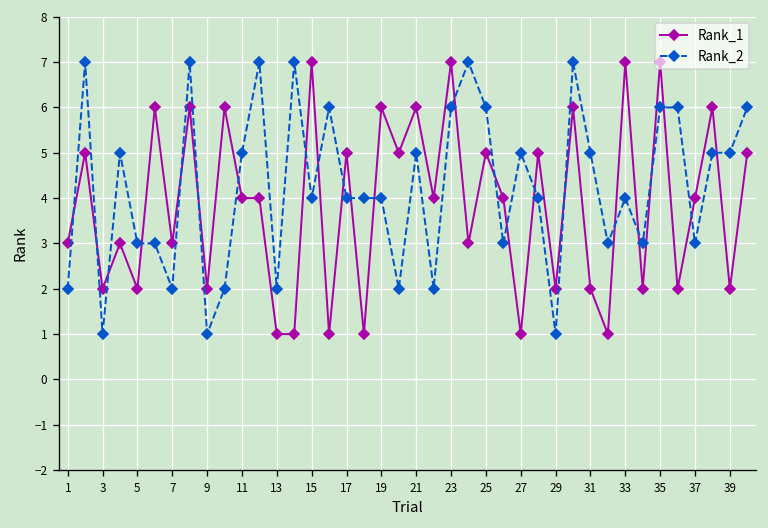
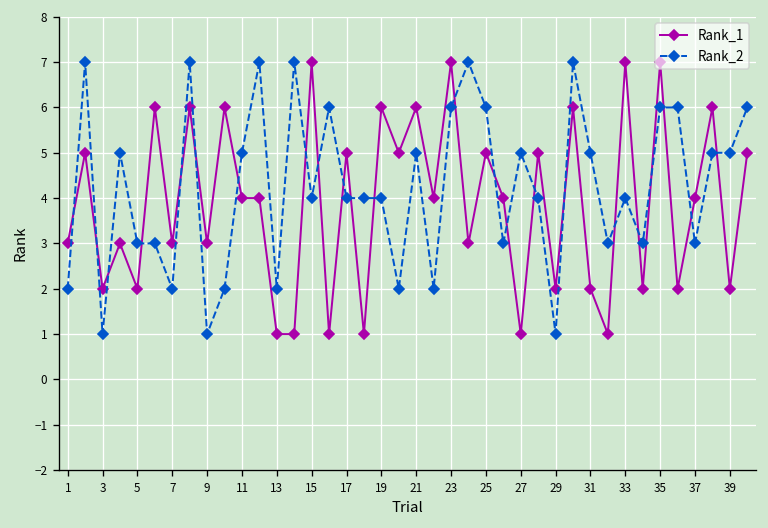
Rank_1, 9: 2 -> 3
